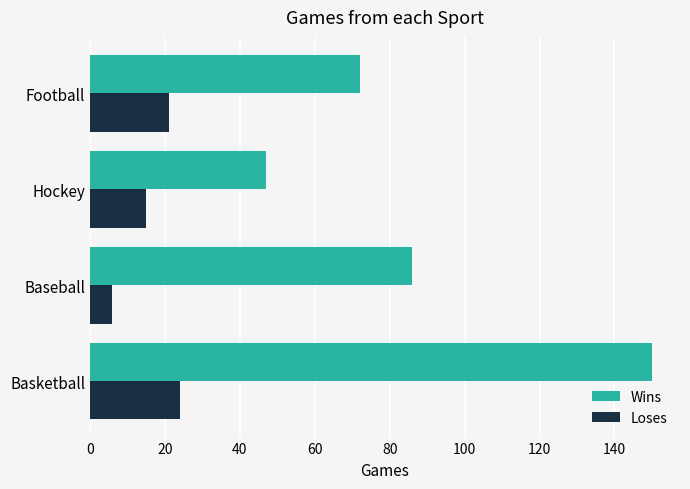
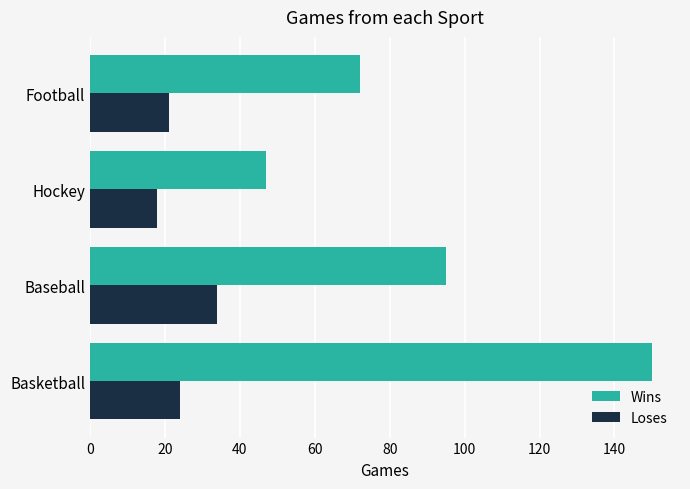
Loses, Hockey: 15 -> 18
Wins, Baseball: 86 -> 95
Loses, Baseball: 6 -> 34
